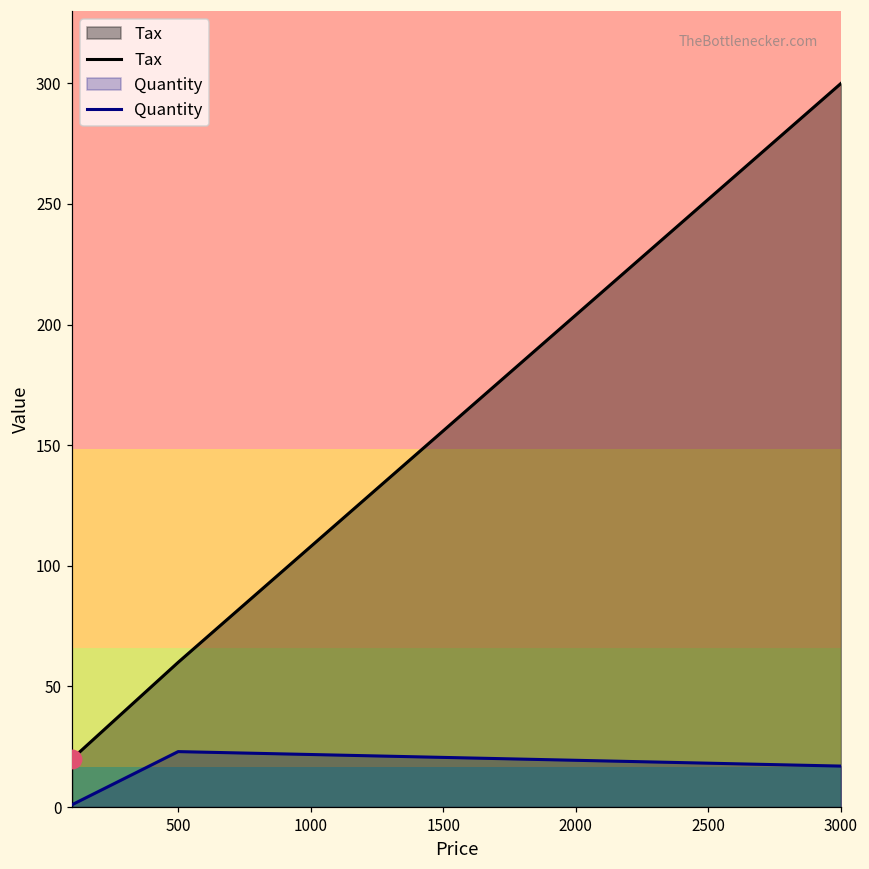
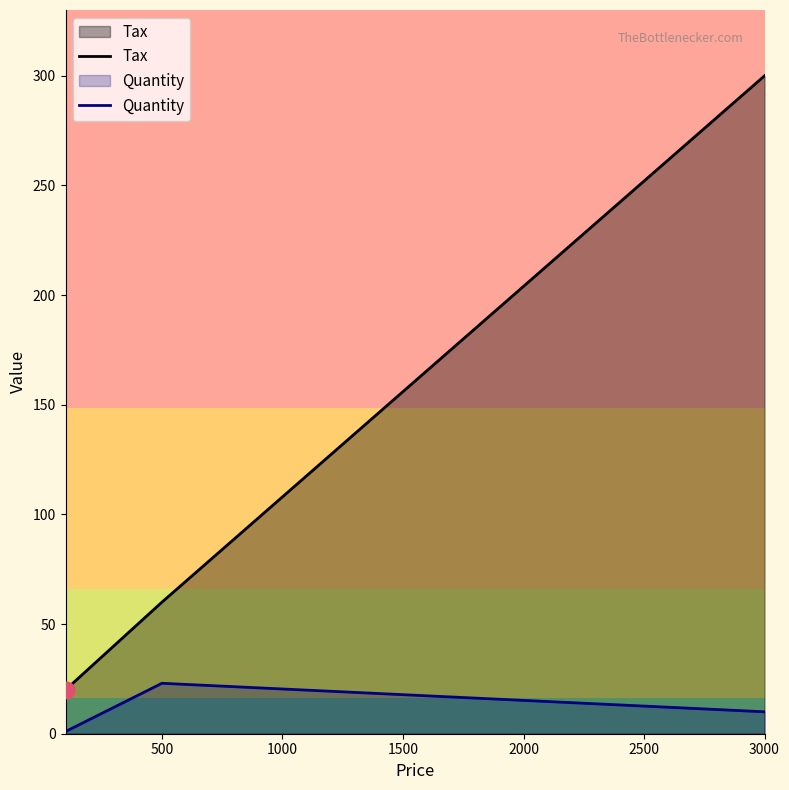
Quantity, 3000: 17 -> 10
